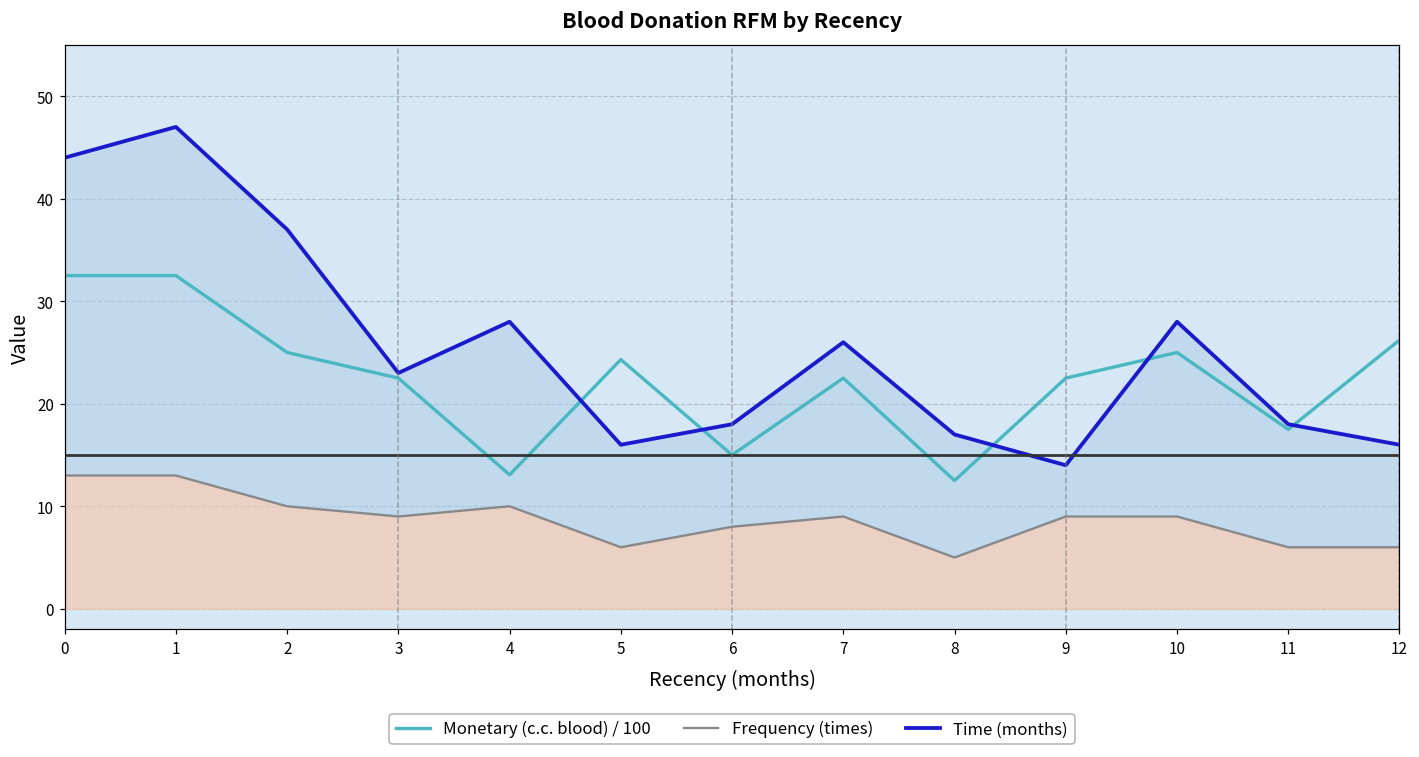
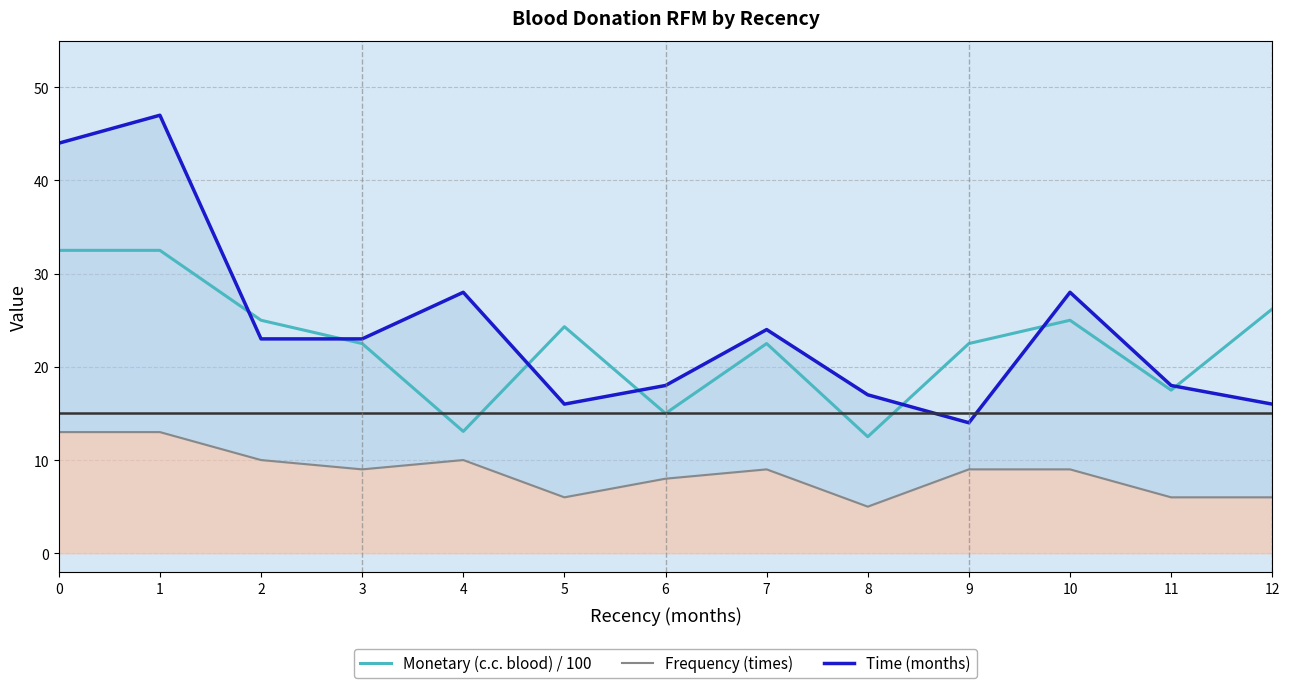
Time (months), 2: 37 -> 23
Time (months), 7: 26 -> 24
